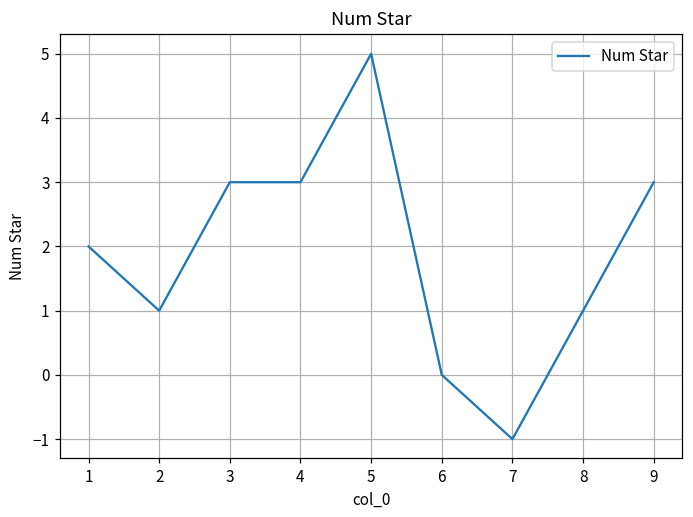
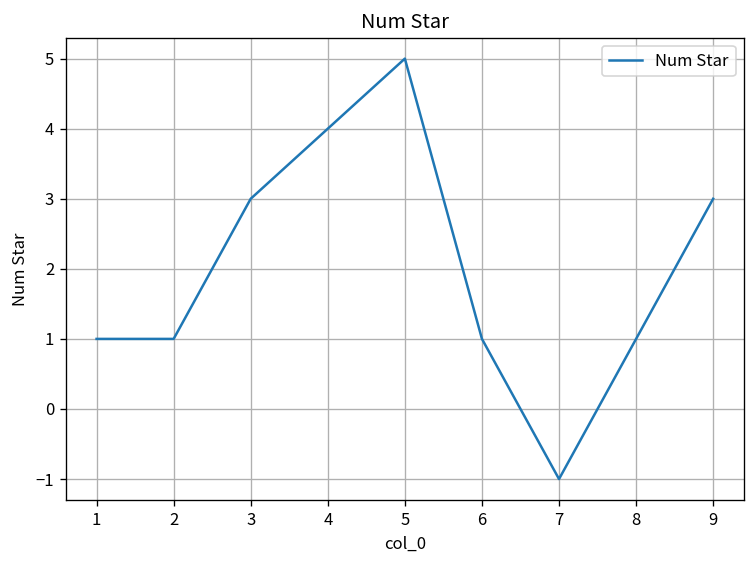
1: 2 -> 1
4: 3 -> 4
6: 0 -> 1
